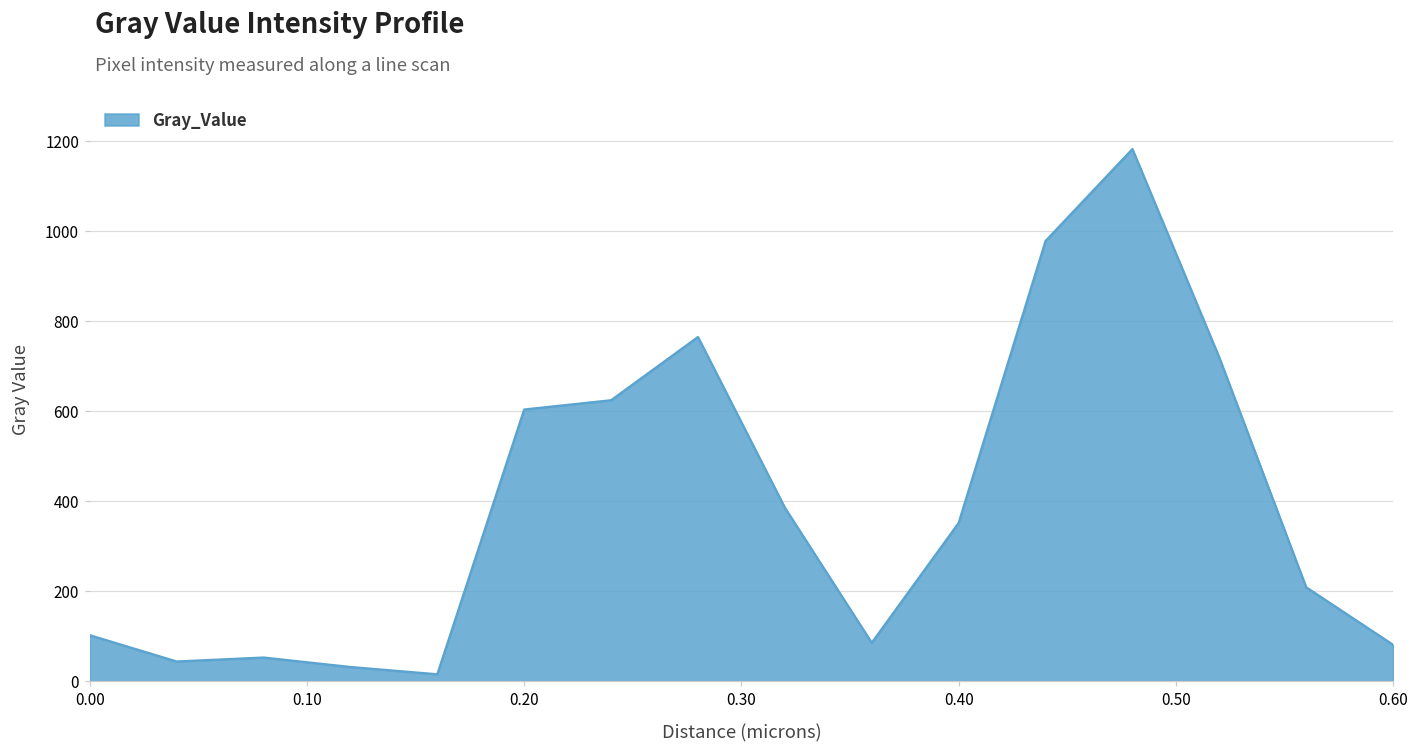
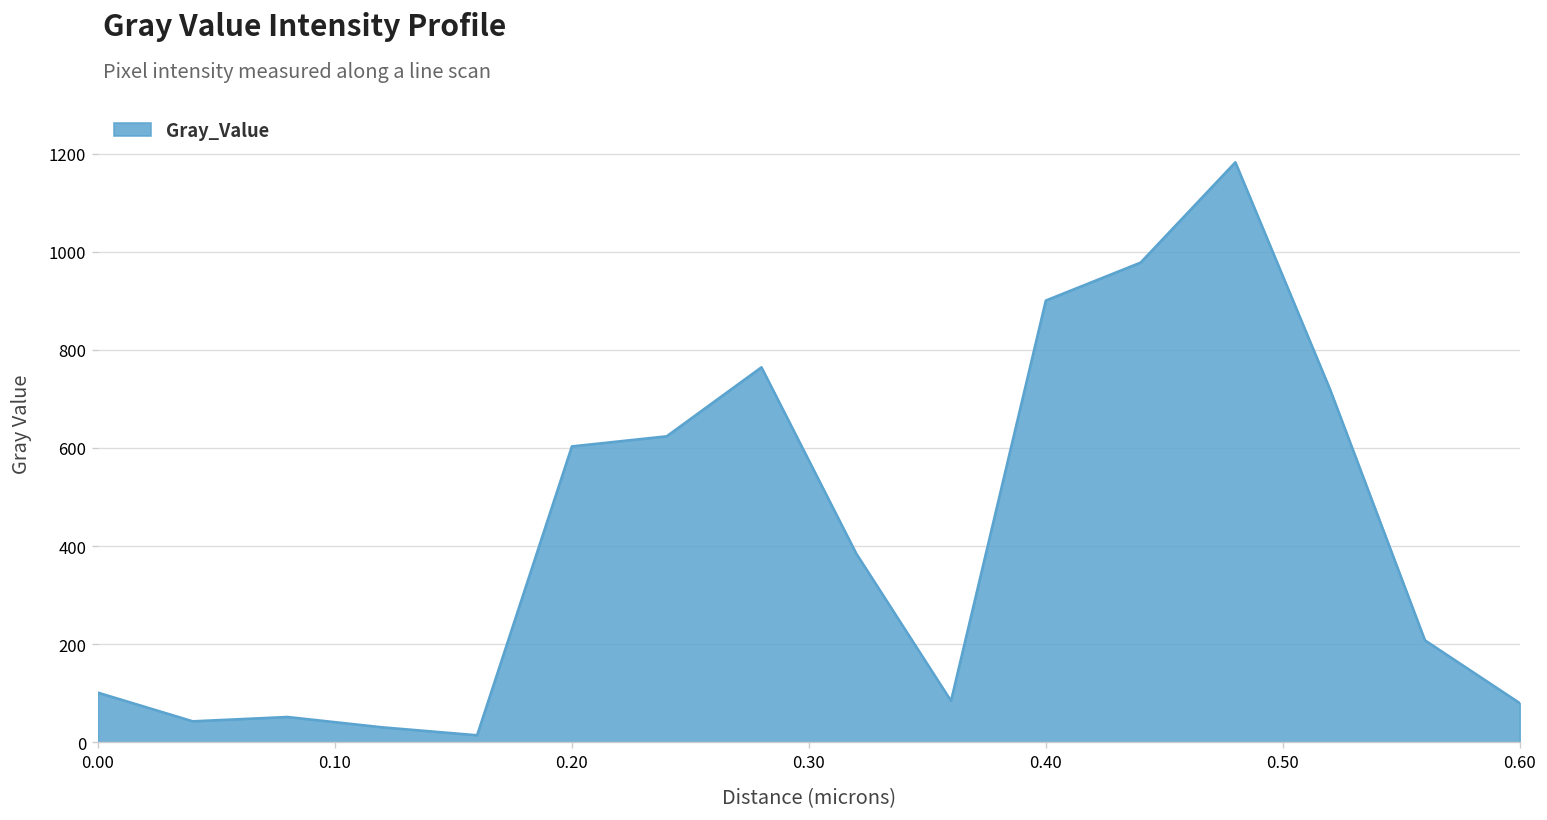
0.40: 350 -> 900
